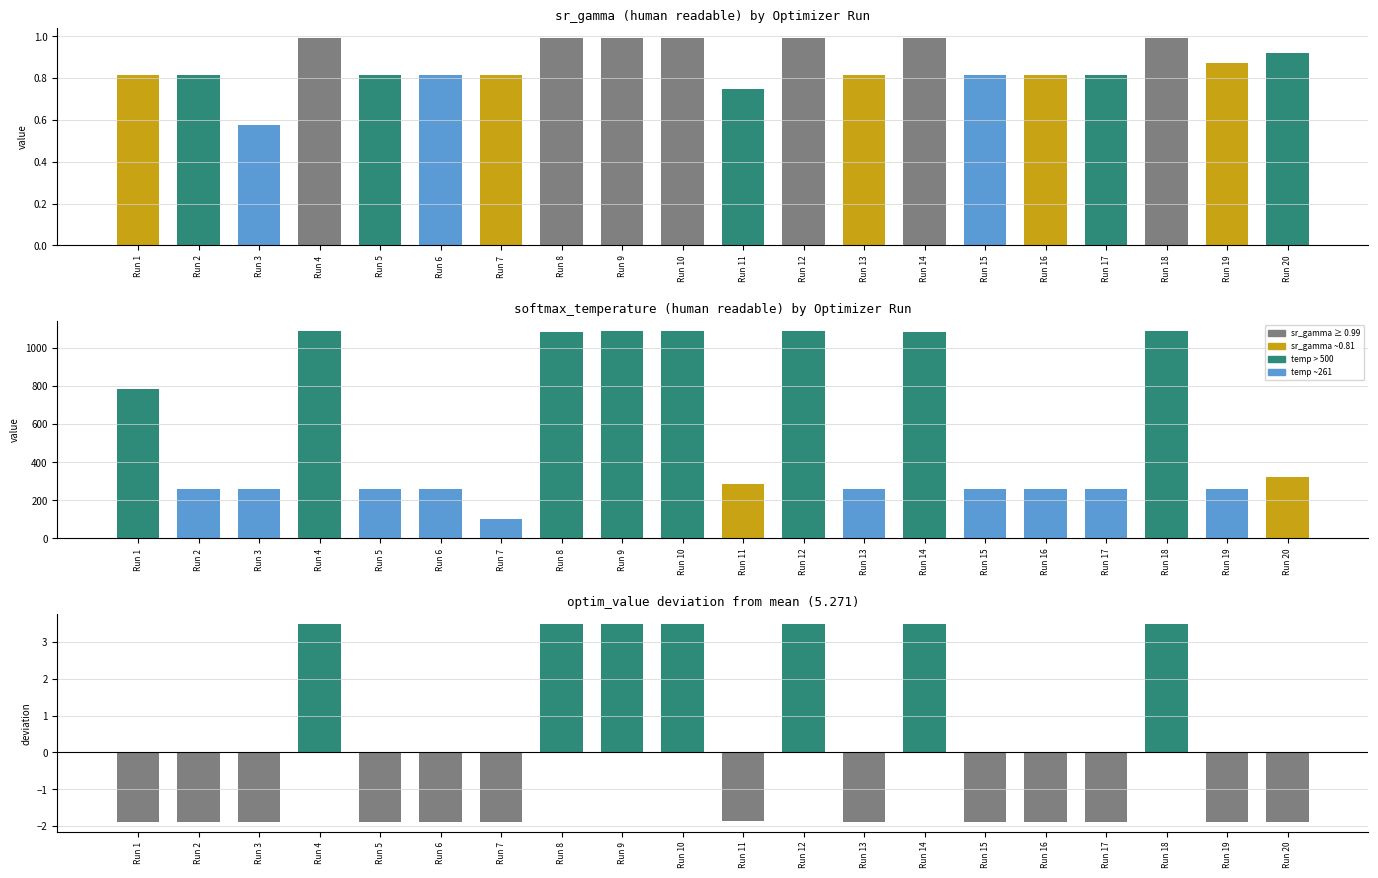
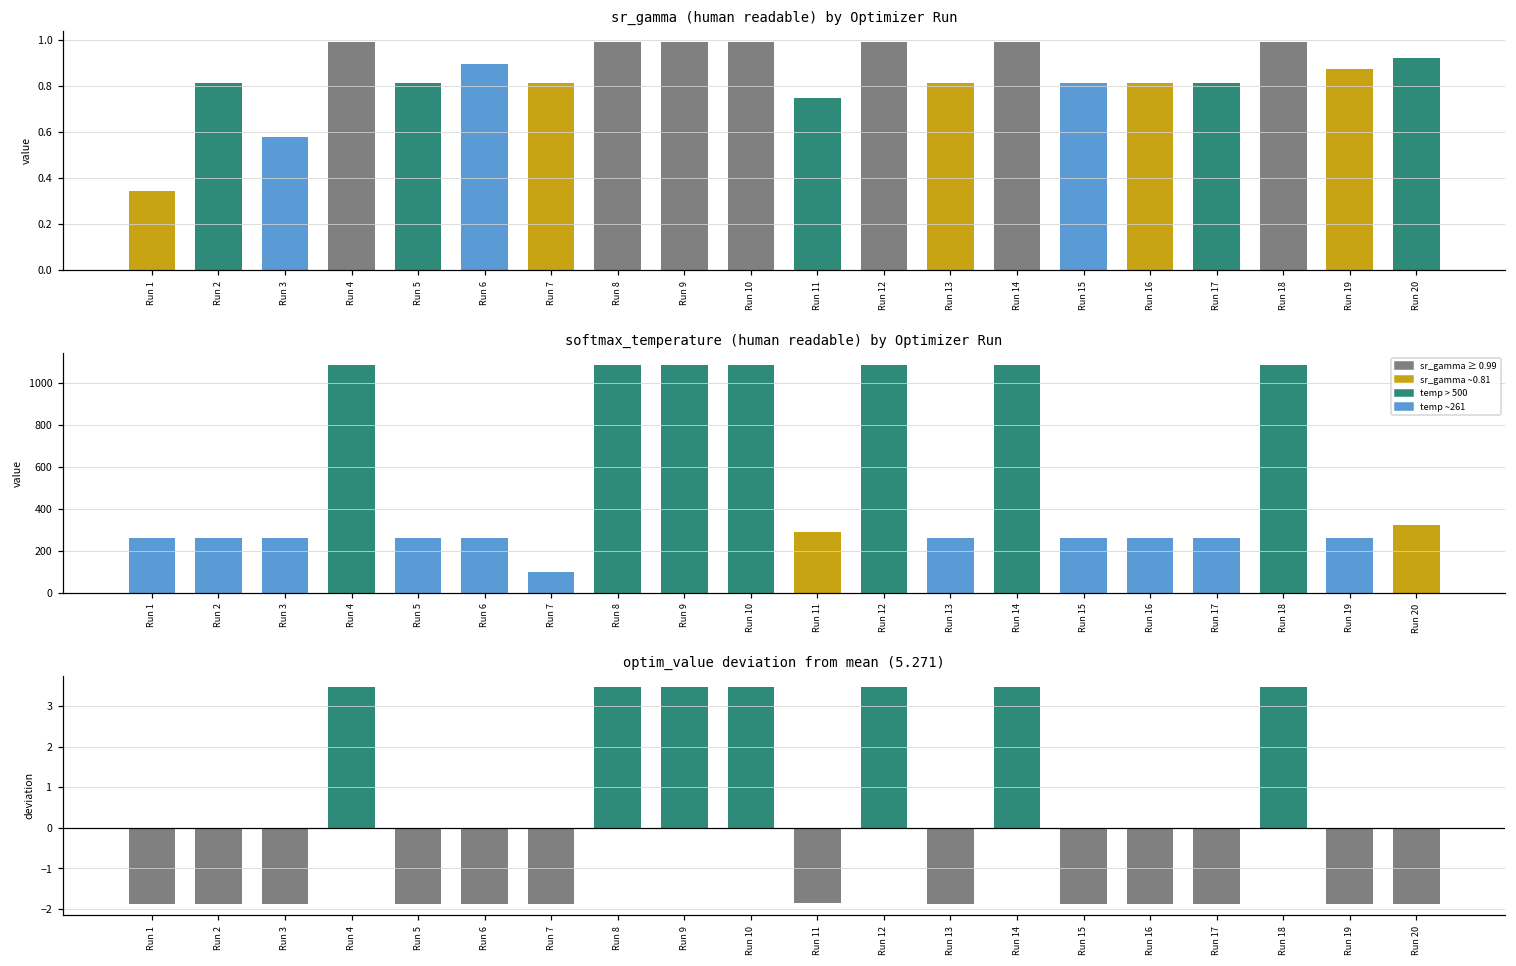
sr_gamma (human readable) by Optimizer Run, Run 1: 0.81 -> 0.34
sr_gamma (human readable) by Optimizer Run, Run 6: 0.81 -> 0.90
softmax_temperature (human readable) by Optimizer Run, Run 1: 780 -> 260
